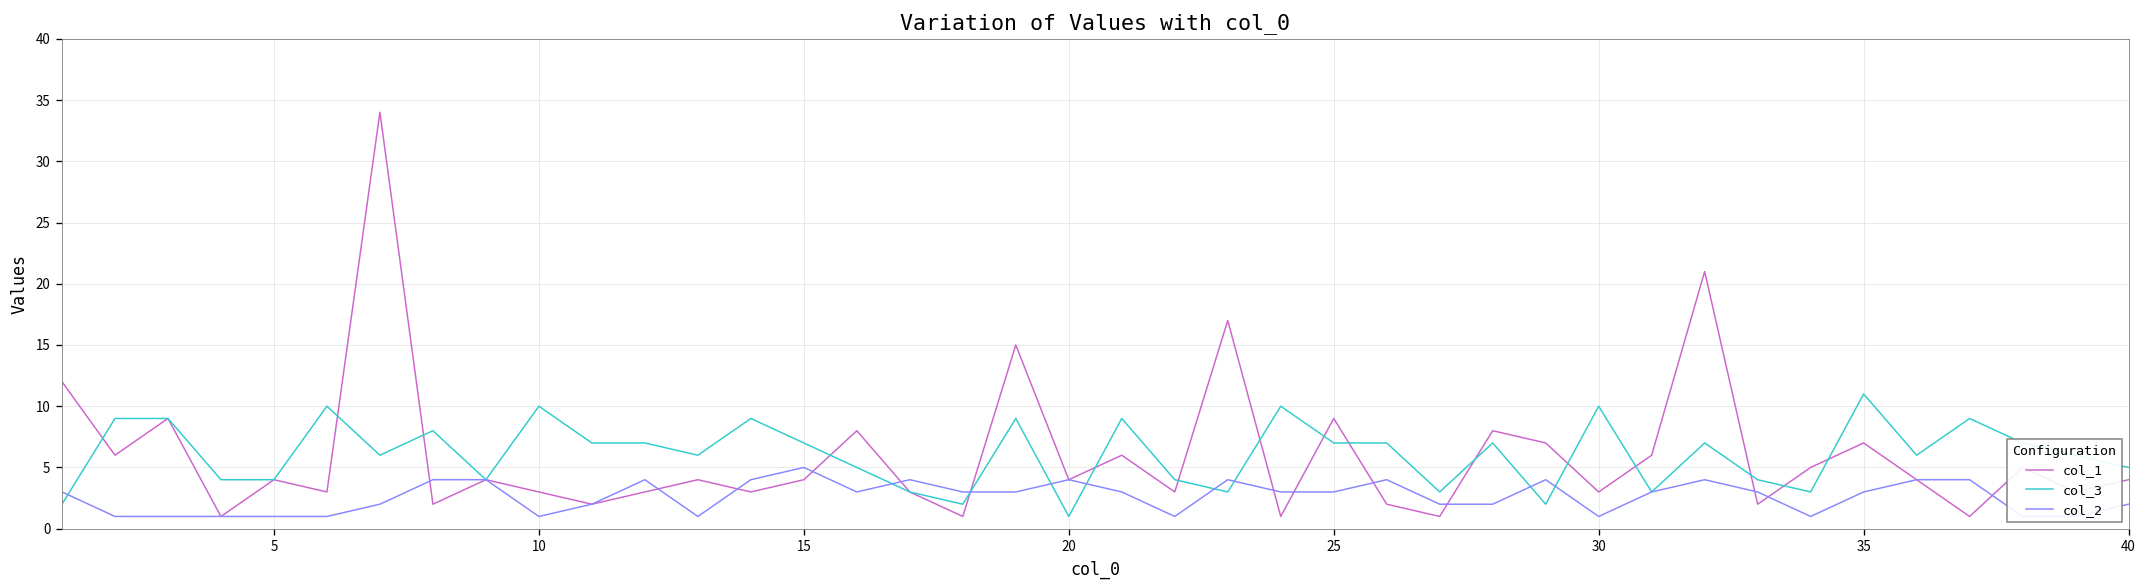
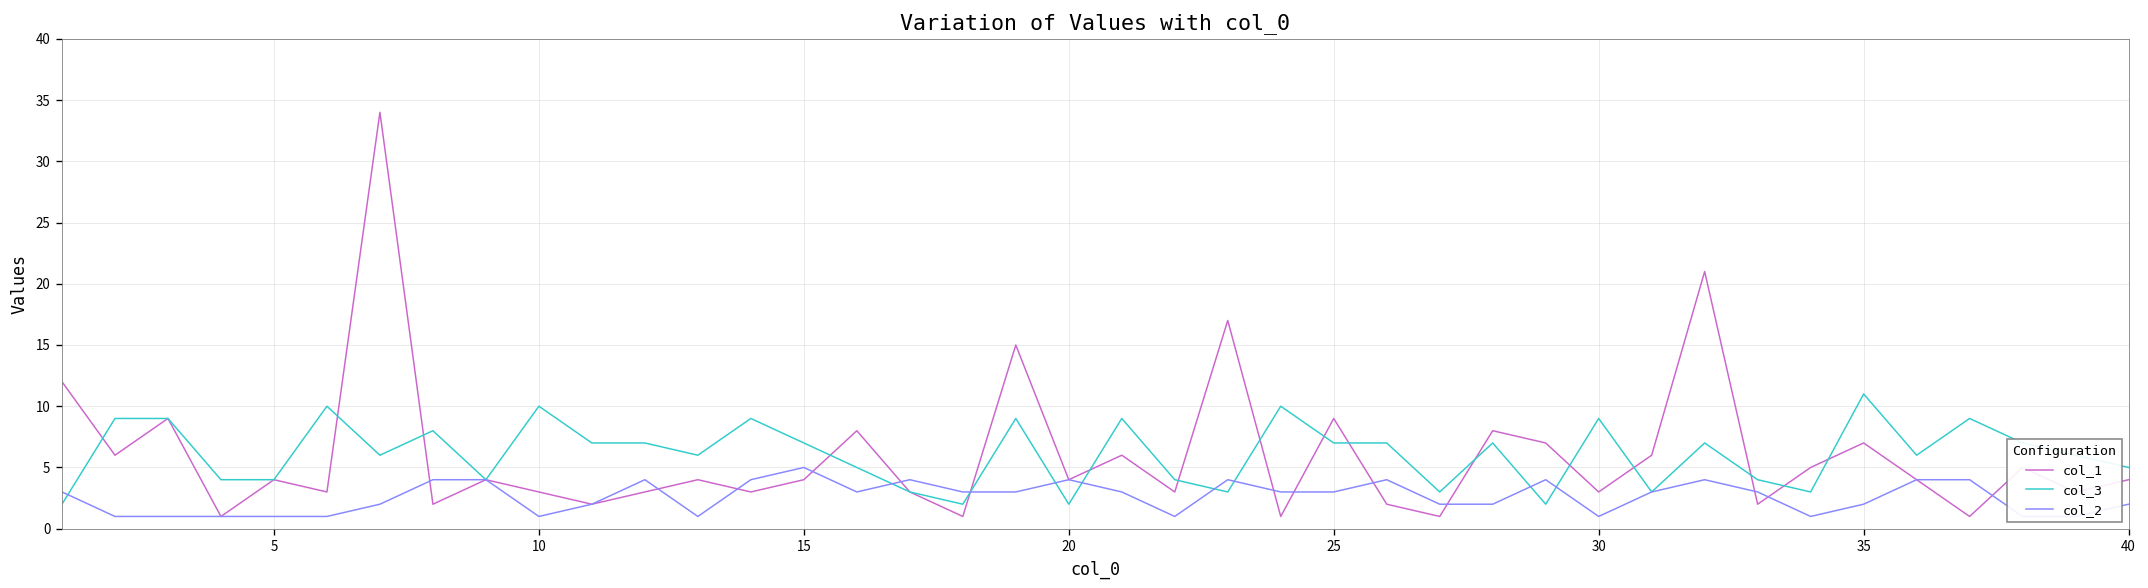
col_3, 20: 1 -> 2
col_3, 30: 10 -> 9
col_2, 35: 3 -> 2
